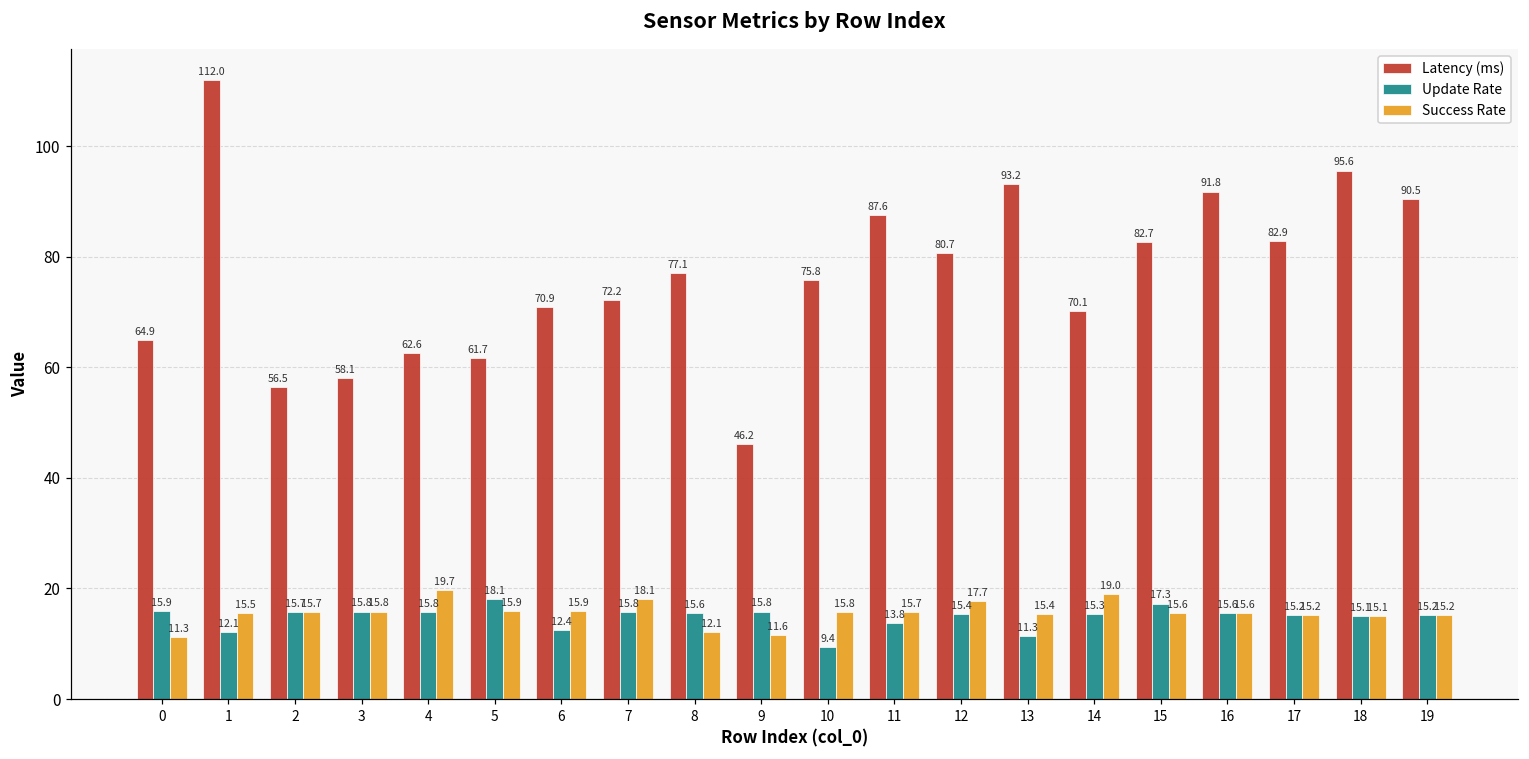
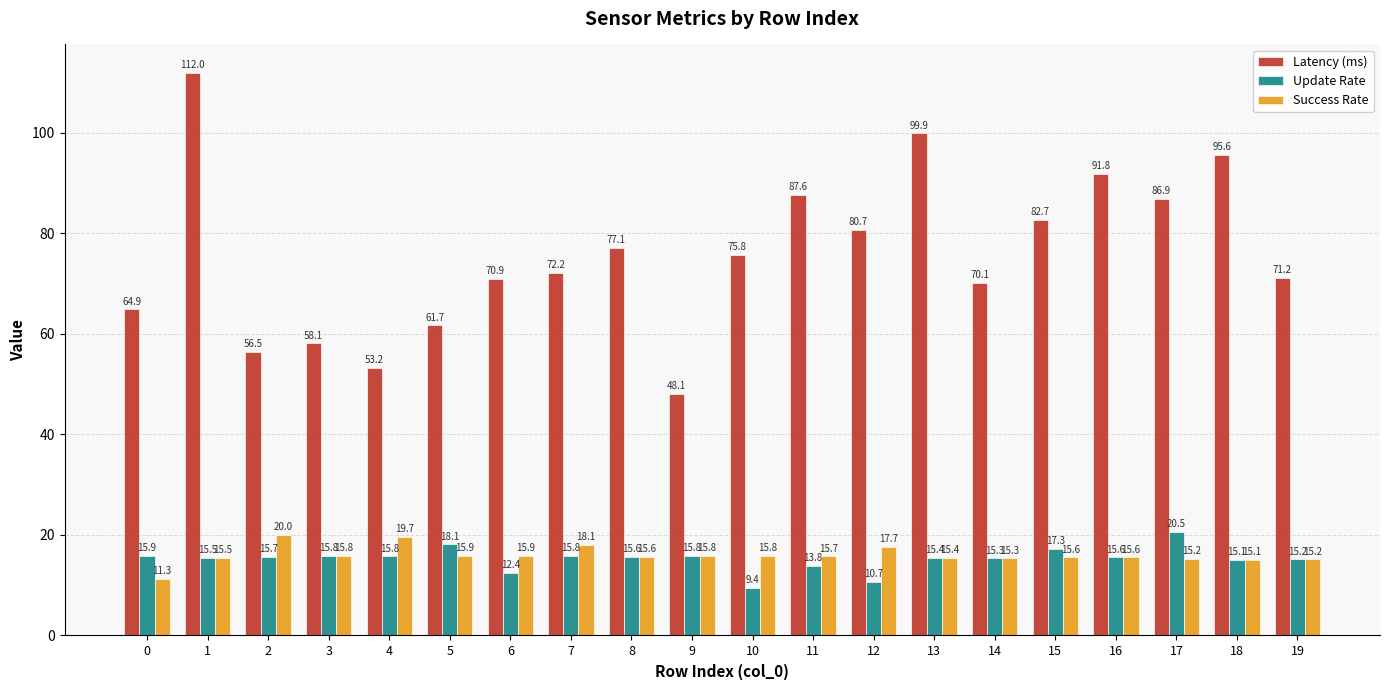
Update Rate, 1: 12.1 -> 15.5
Success Rate, 2: 15.7 -> 20.0
Latency (ms), 4: 62.6 -> 53.2
Success Rate, 8: 12.1 -> 15.6
Latency (ms), 9: 46.2 -> 48.1
Success Rate, 9: 11.6 -> 15.8
Update Rate, 12: 15.4 -> 10.7
Latency (ms), 13: 93.2 -> 99.9
Update Rate, 13: 11.3 -> 15.4
Success Rate, 14: 19.0 -> 15.3
Latency (ms), 17: 82.9 -> 86.9
Update Rate, 17: 15.2 -> 20.5
Latency (ms), 19: 90.5 -> 71.2
